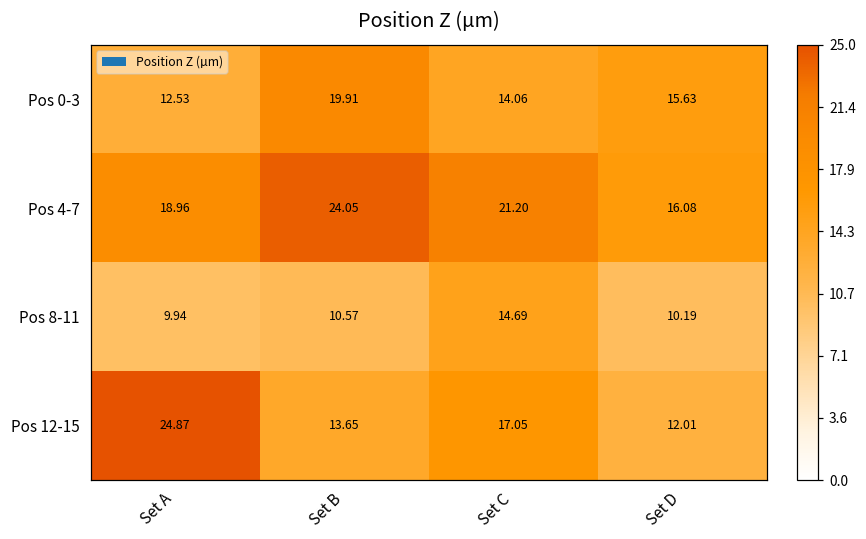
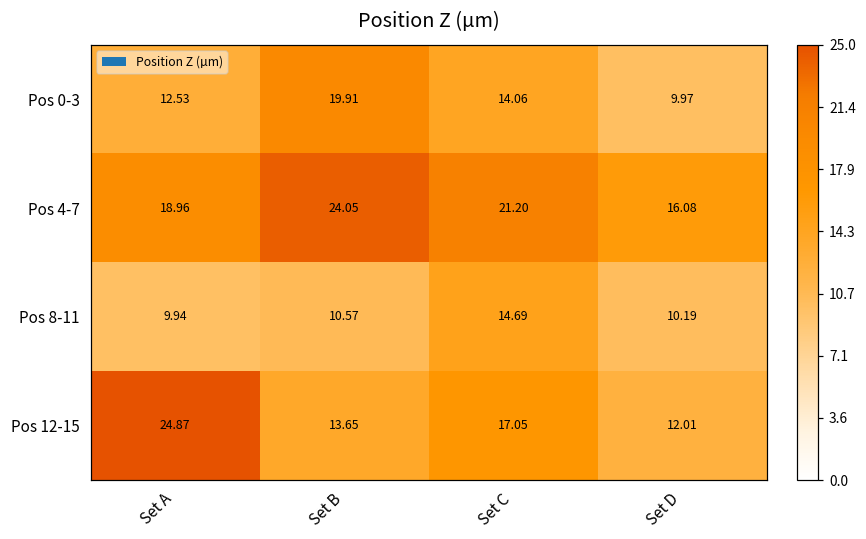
Pos 0-3, Set D: 15.63 -> 9.97
